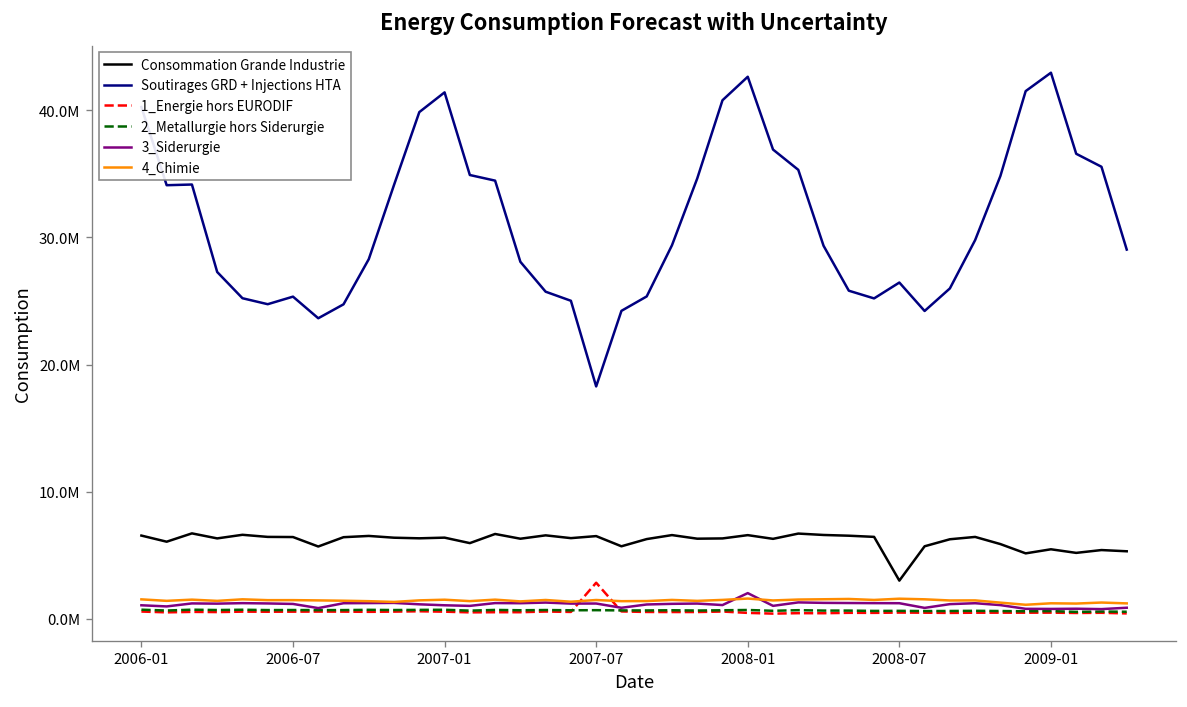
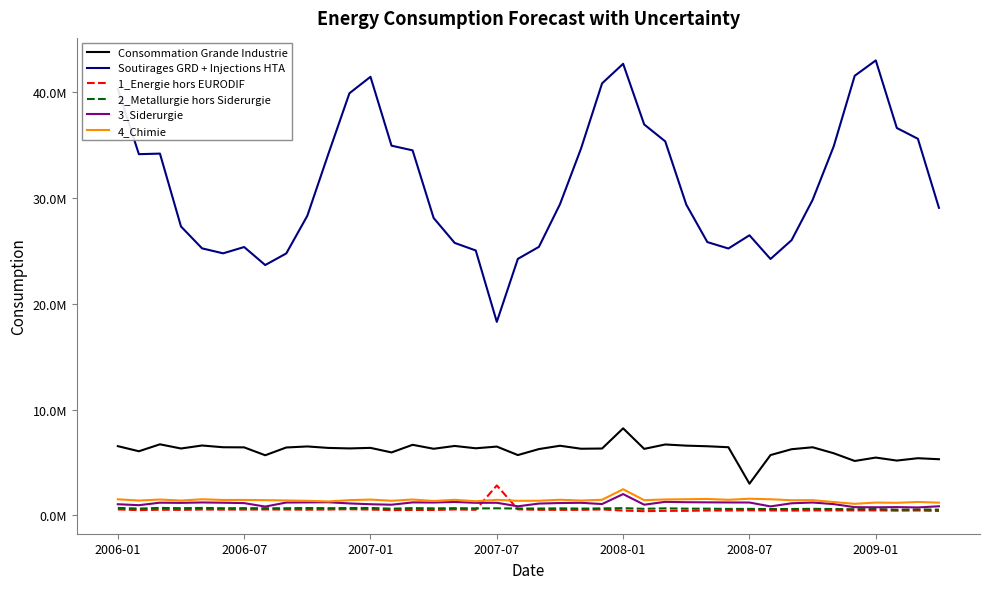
Consommation Grande Industrie, 2008-01: 6600000 -> 8200000
4_Chimie, 2008-01: 1600000 -> 2500000
